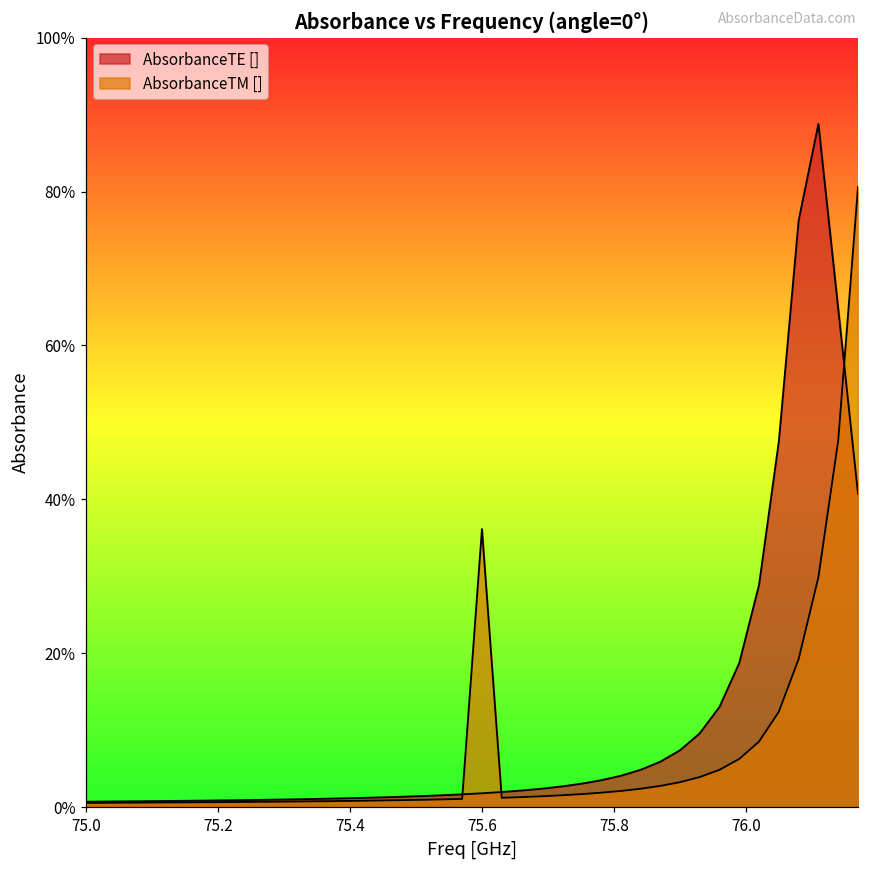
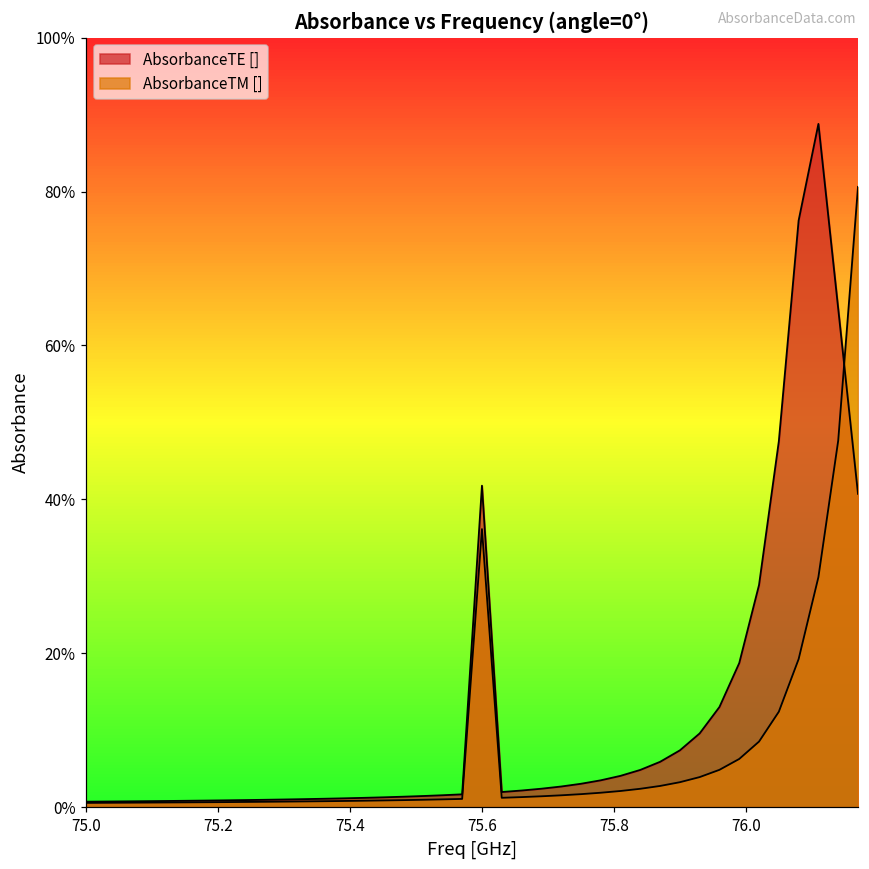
AbsorbanceTE [], 75.6: 2% -> 42%
